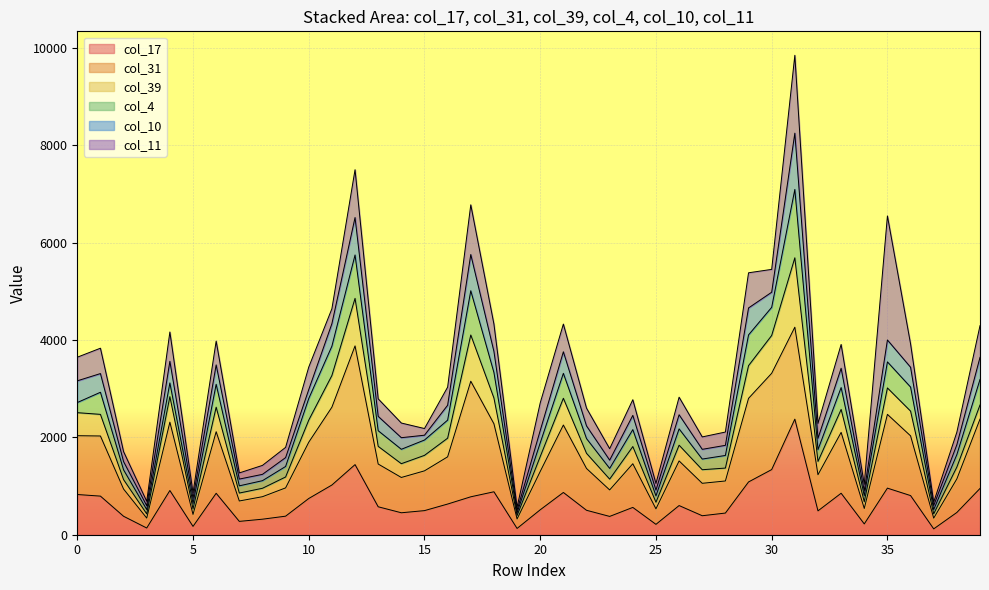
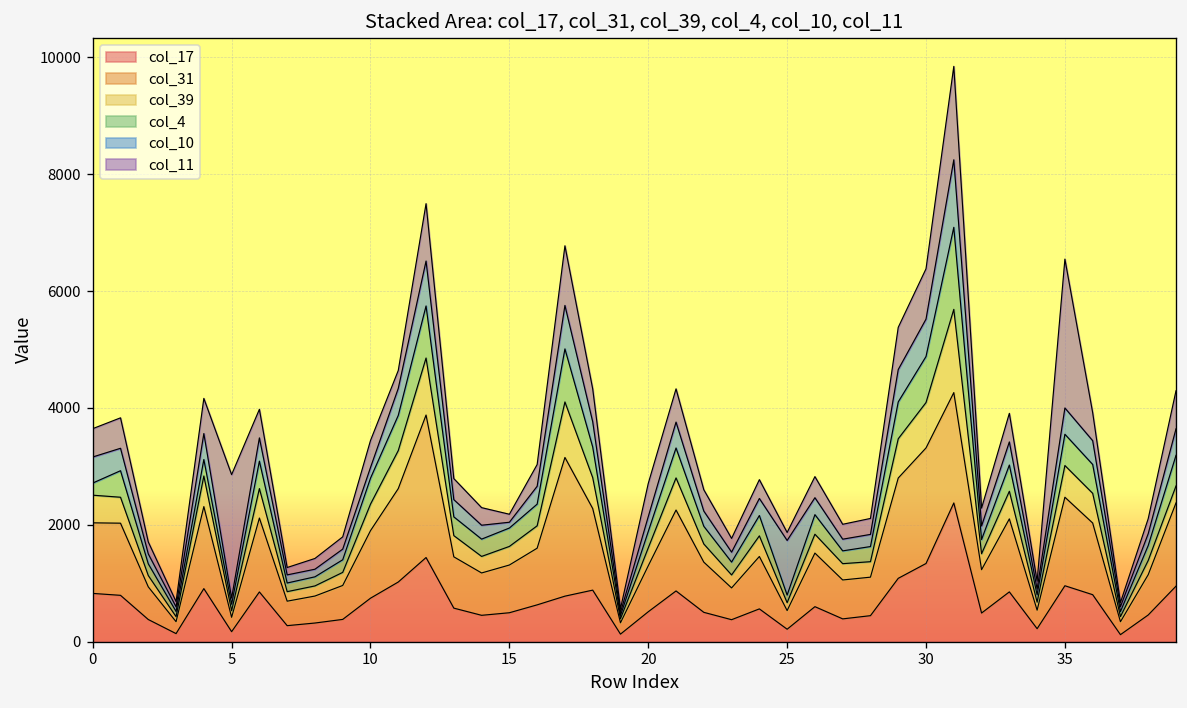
col_11, 5: 100 -> 2100
col_10, 25: 100 -> 900
col_4, 30: 600 -> 800
col_10, 30: 300 -> 600
col_11, 30: 500 -> 900
